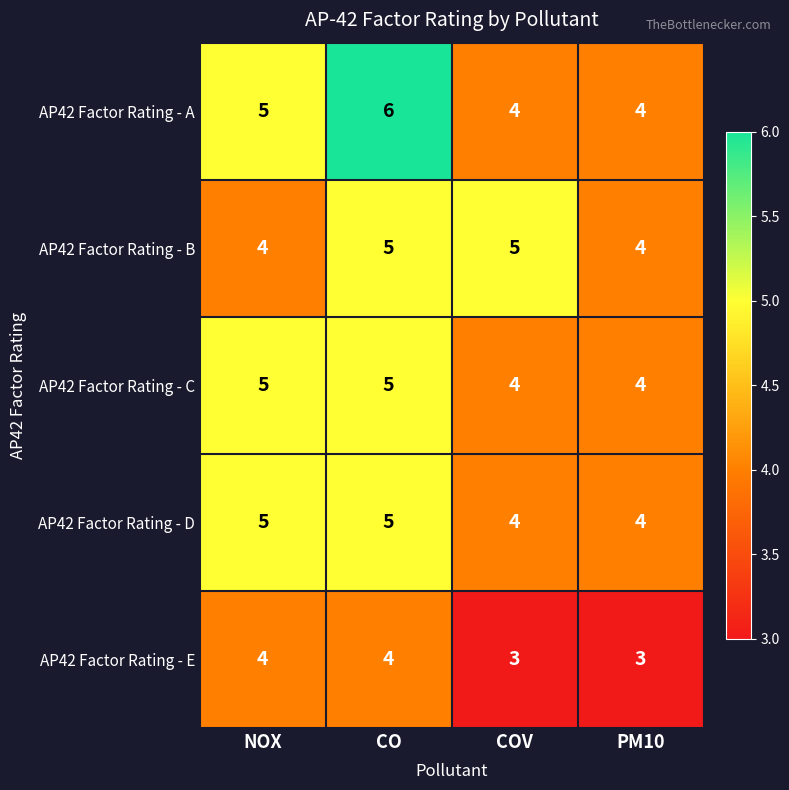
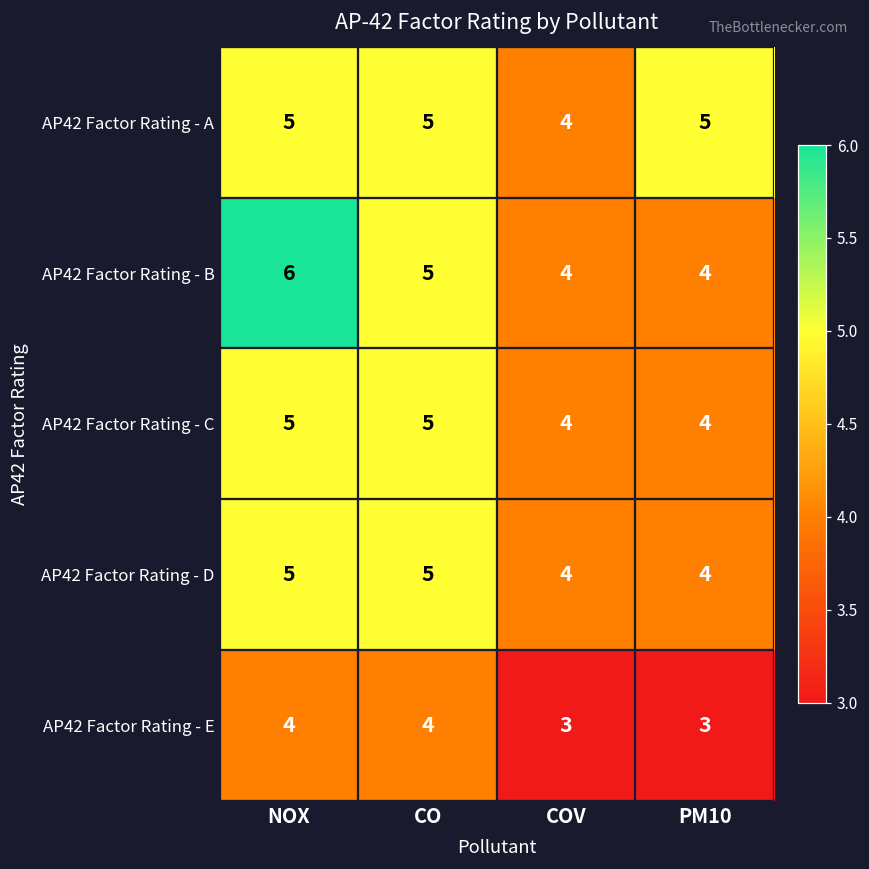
AP42 Factor Rating - A, CO: 6 -> 5
AP42 Factor Rating - A, PM10: 4 -> 5
AP42 Factor Rating - B, NOX: 4 -> 6
AP42 Factor Rating - B, COV: 5 -> 4
